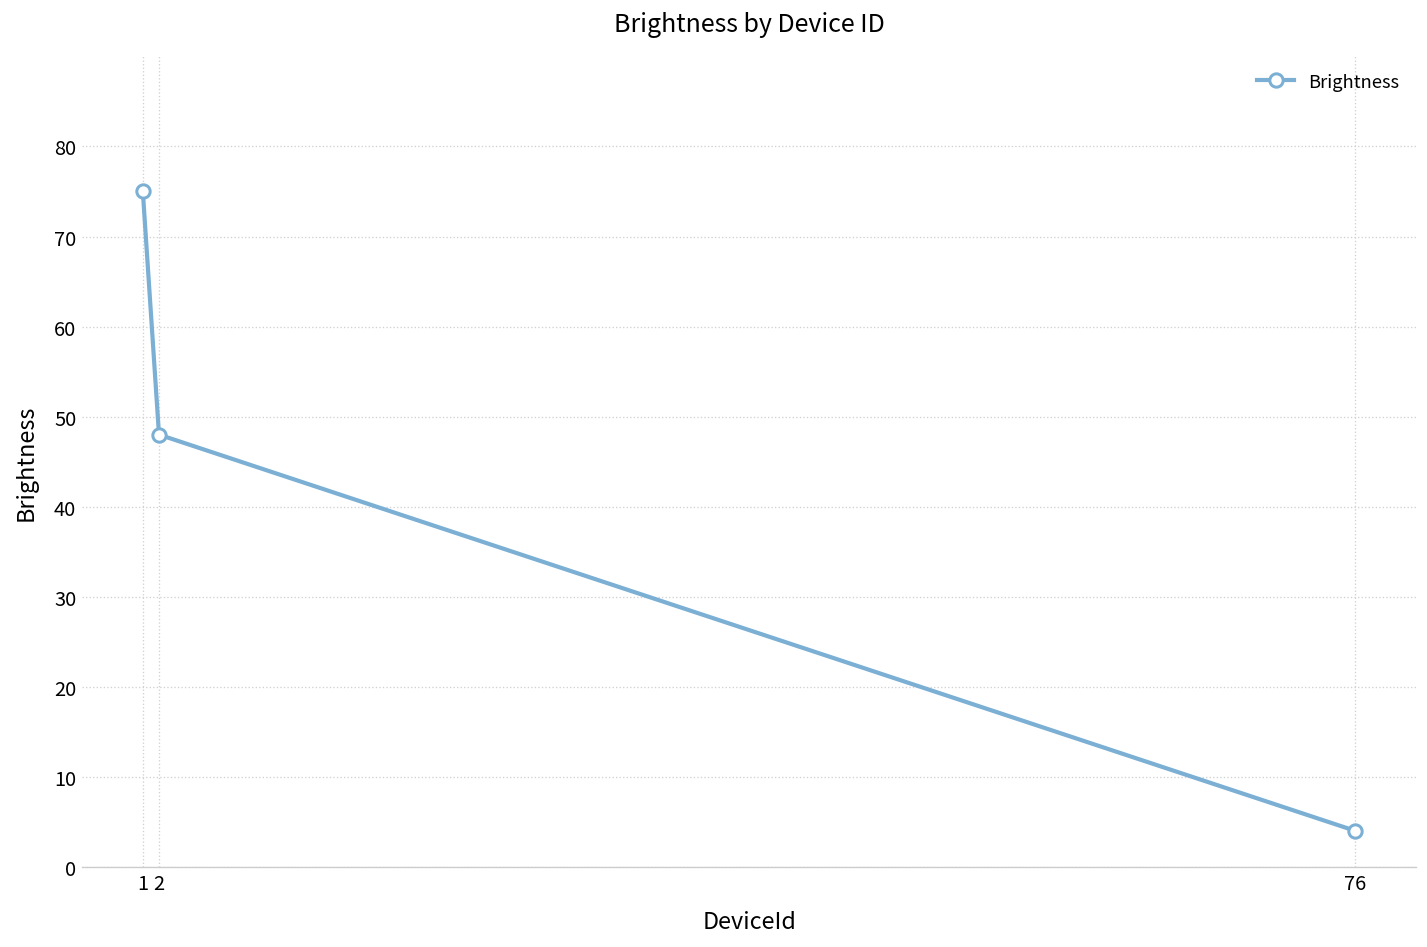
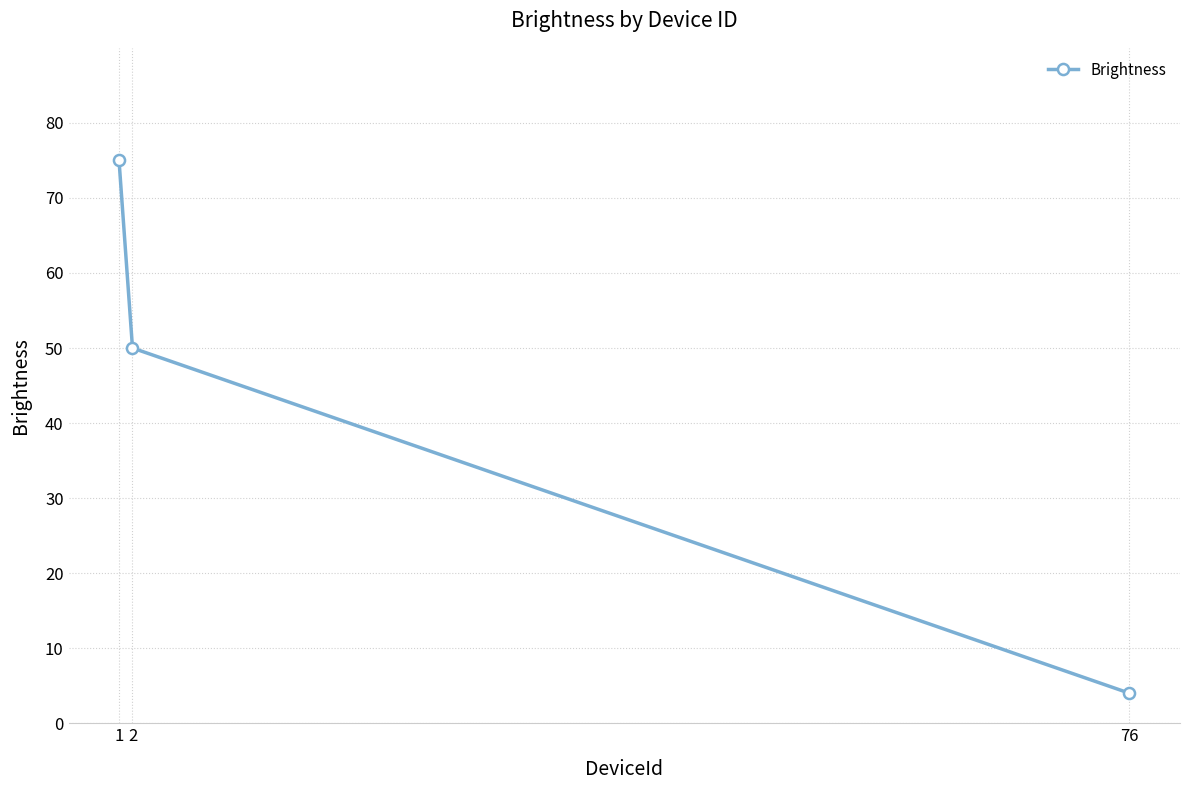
2: 48 -> 50
